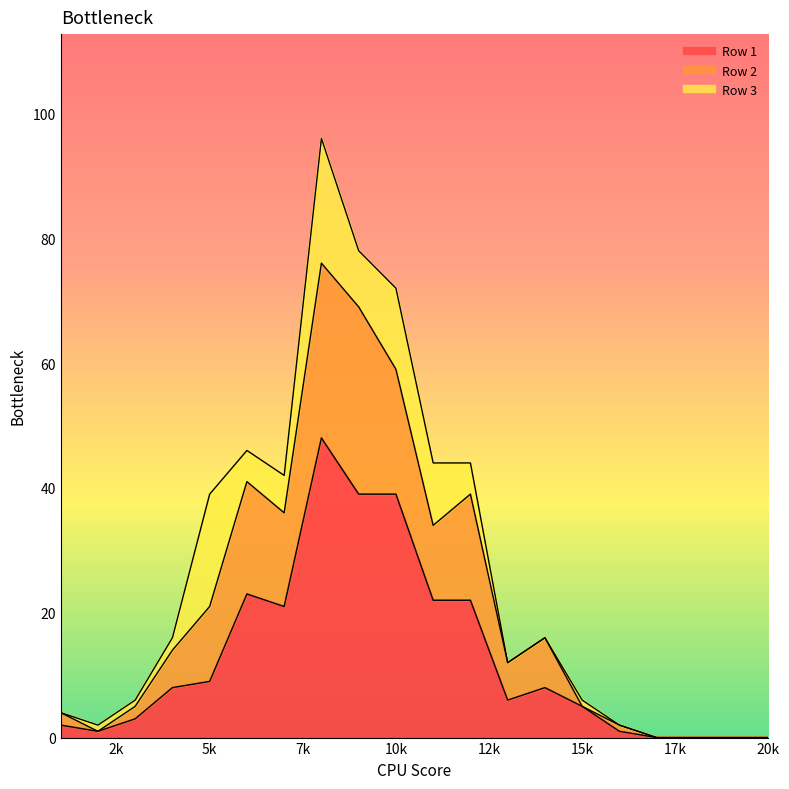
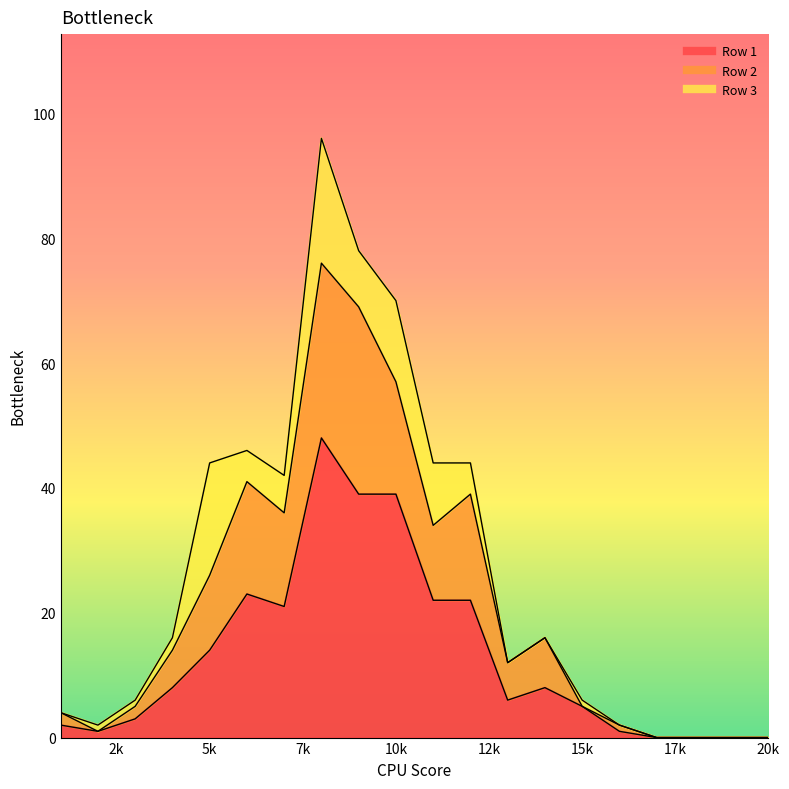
Row 1, 5k: 9 -> 14
Row 2, 10k: 20 -> 18
